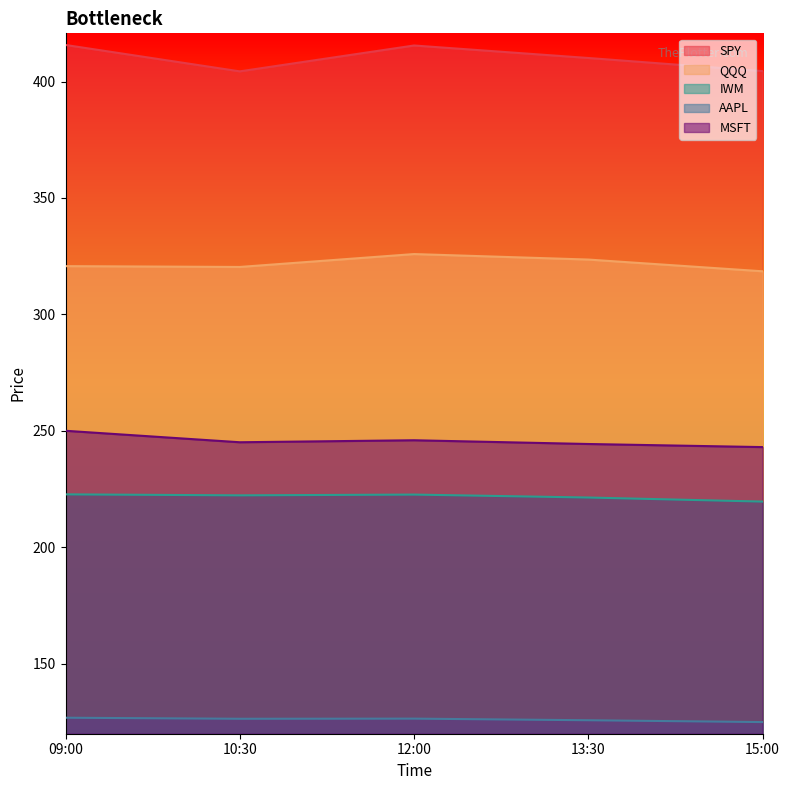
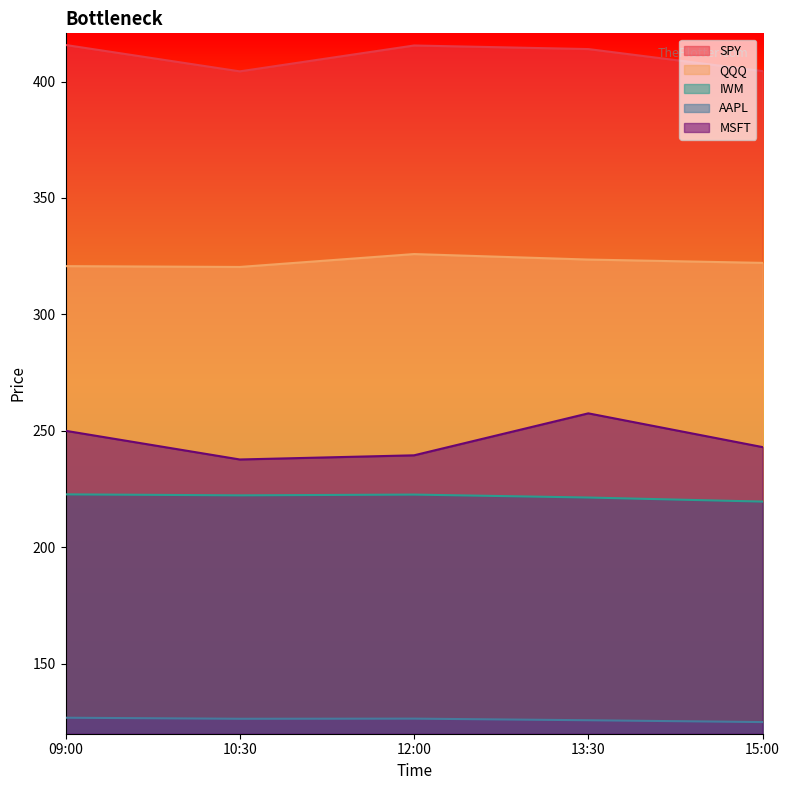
MSFT, 10:30: 245 -> 238
MSFT, 12:00: 246 -> 239
SPY, 13:30: 410 -> 414
MSFT, 13:30: 244 -> 257
QQQ, 15:00: 319 -> 322
